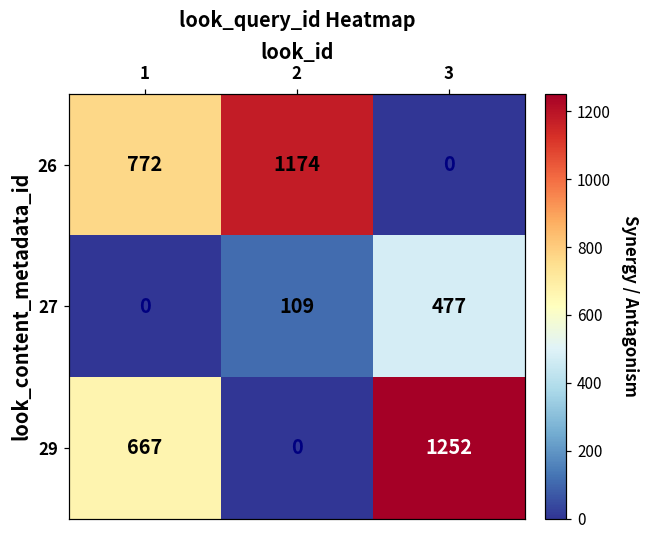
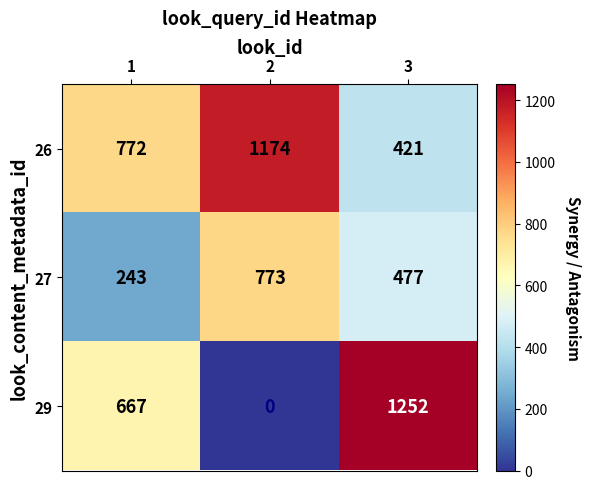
26, 3: 0 -> 421
27, 1: 0 -> 243
27, 2: 109 -> 773
